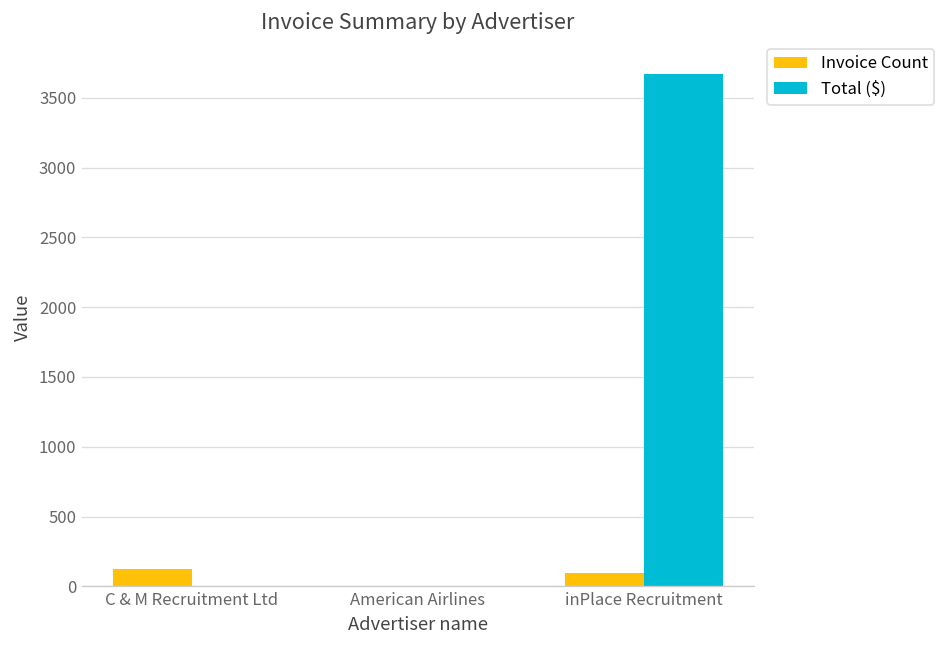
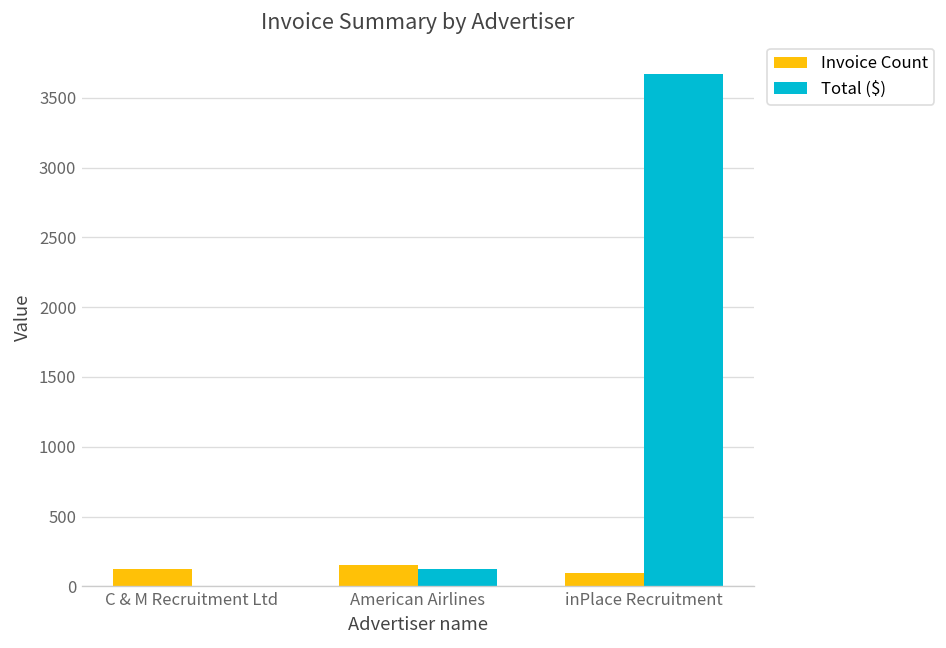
Invoice Count, American Airlines: 0 -> 150
Total ($), American Airlines: 0 -> 120
